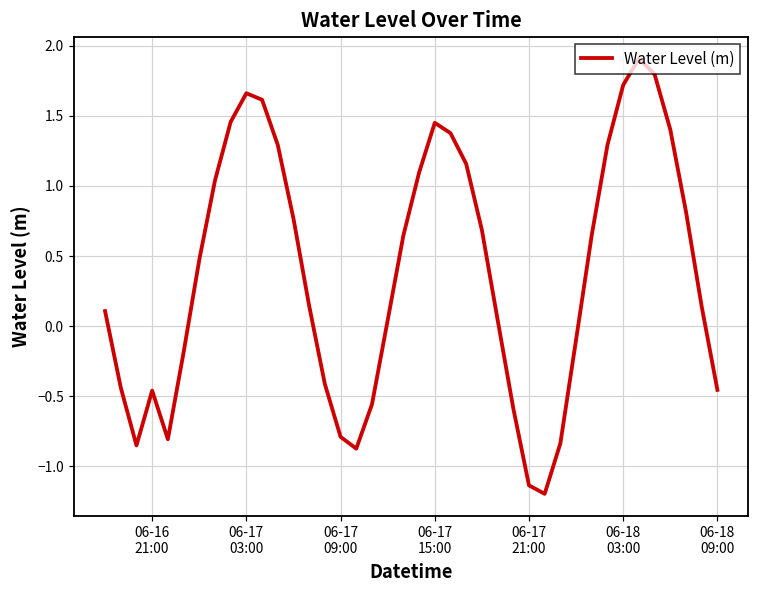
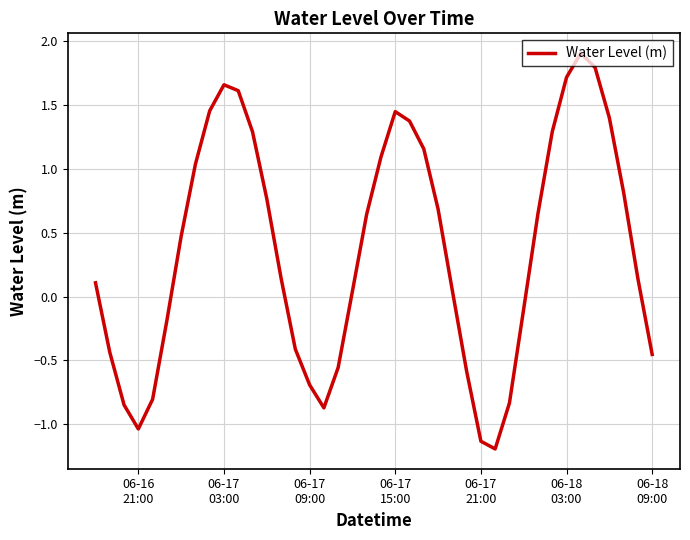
06-16 21:00: -0.46 -> -1.04
06-17 09:00: -0.79 -> -0.69
